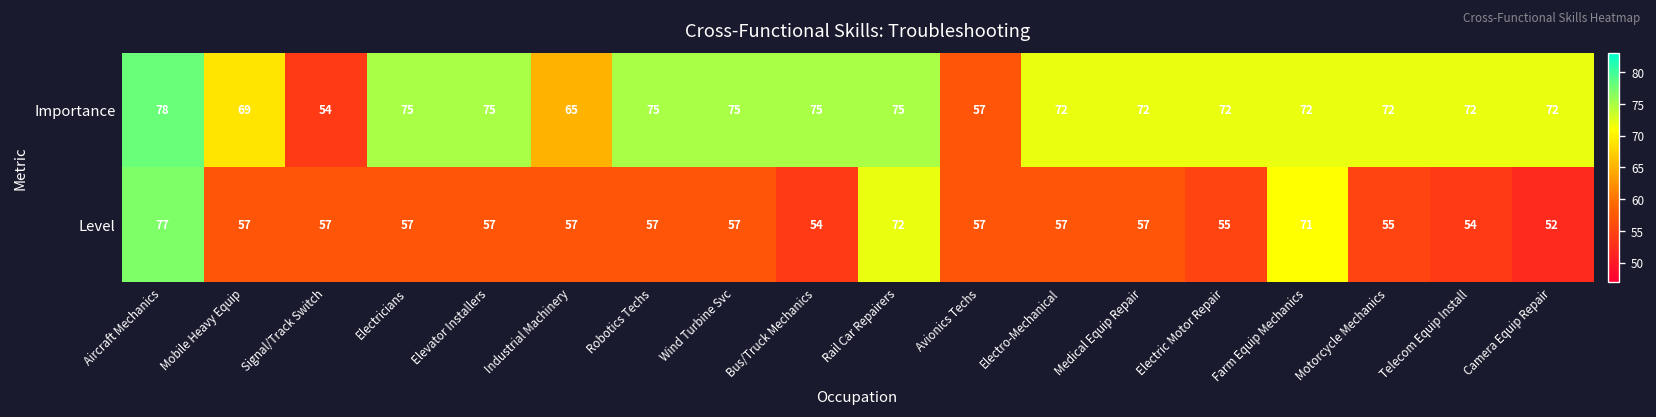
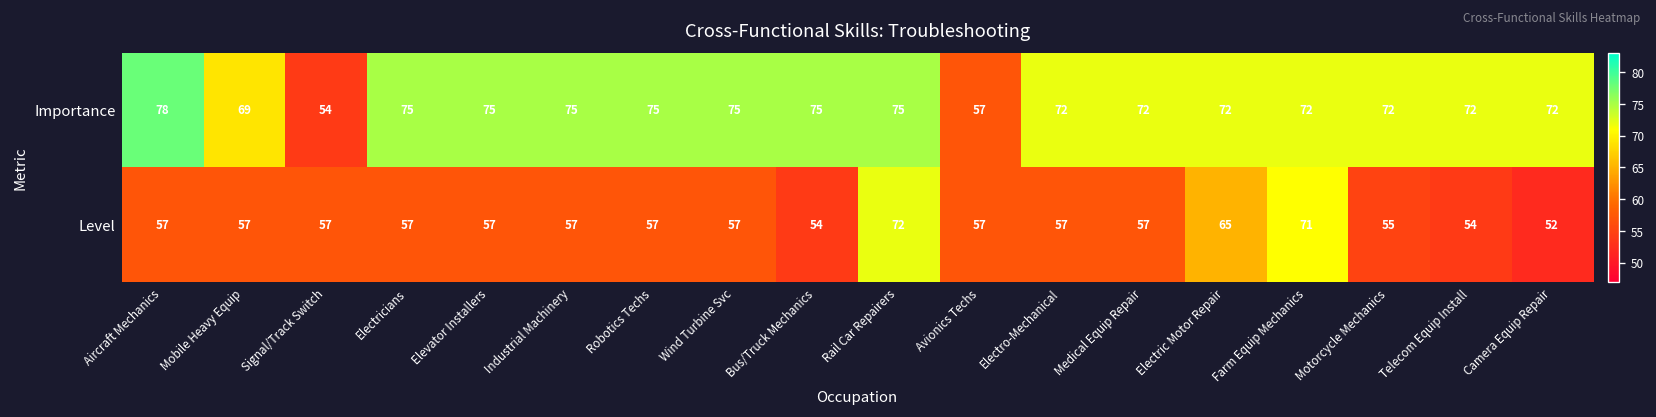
Importance, Industrial Machinery: 65 -> 75
Level, Aircraft Mechanics: 77 -> 57
Level, Electric Motor Repair: 55 -> 65
